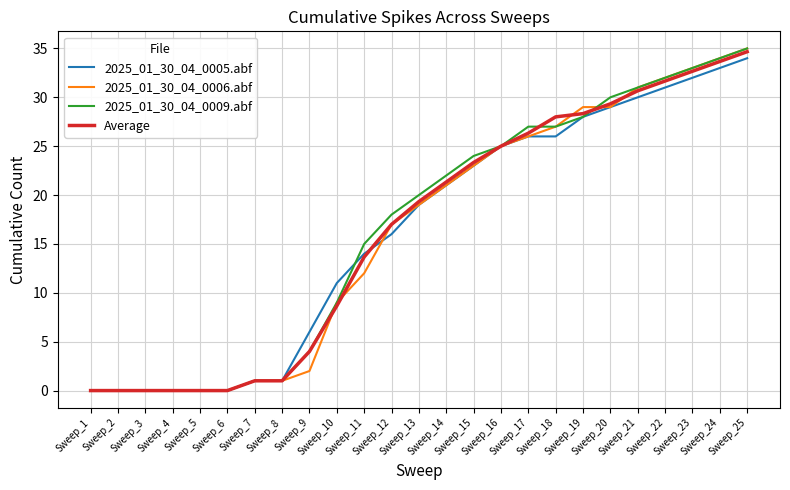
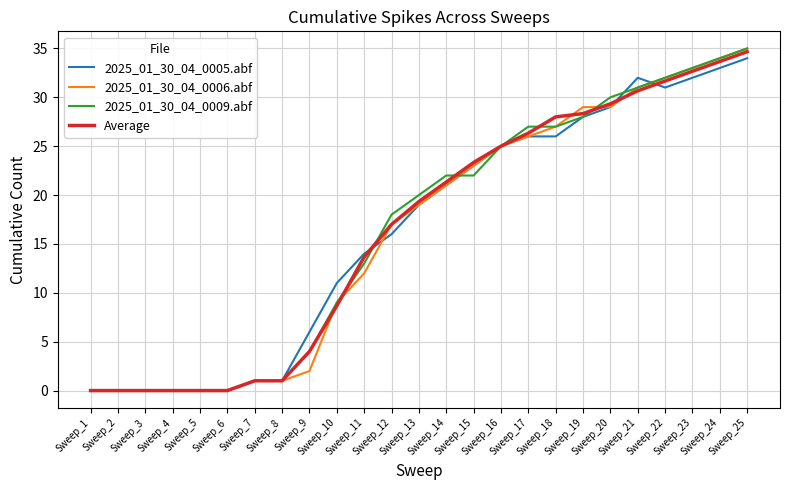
2025_01_30_04_0009.abf, Sweep_11: 15 -> 13
2025_01_30_04_0009.abf, Sweep_15: 24 -> 22
2025_01_30_04_0005.abf, Sweep_21: 30 -> 32
